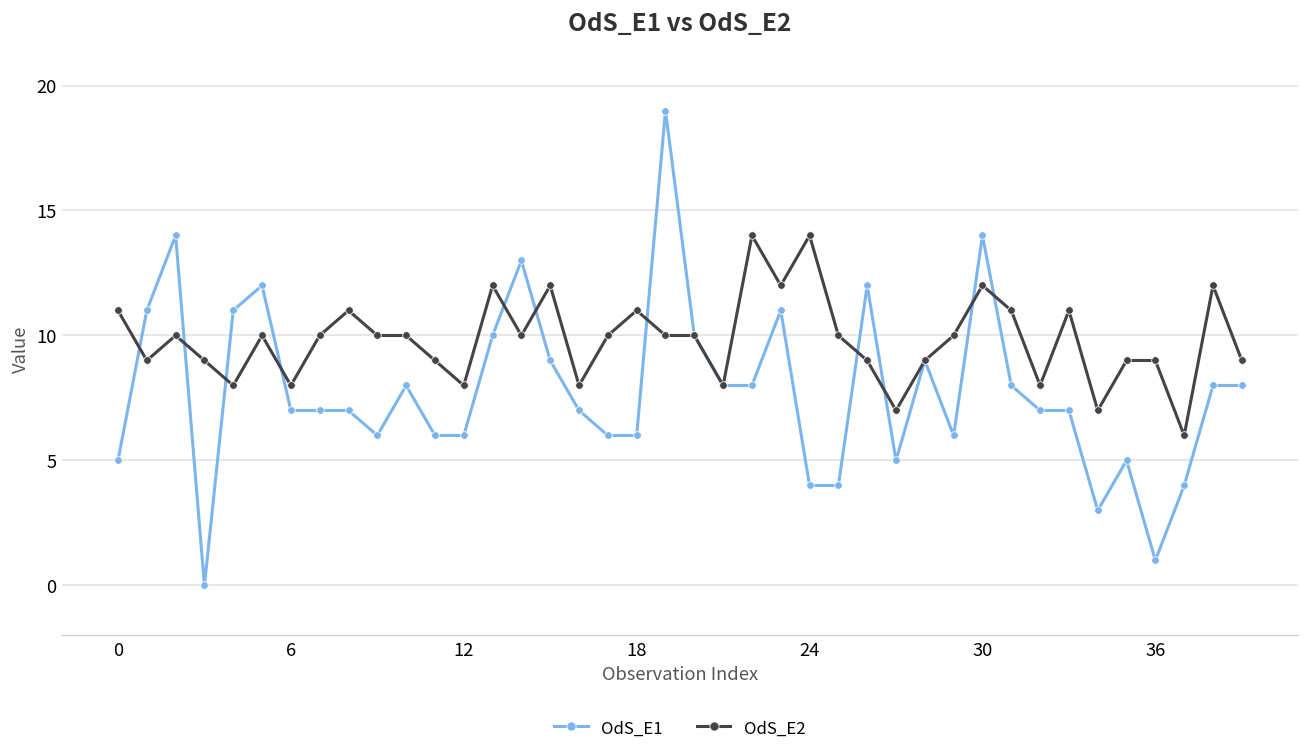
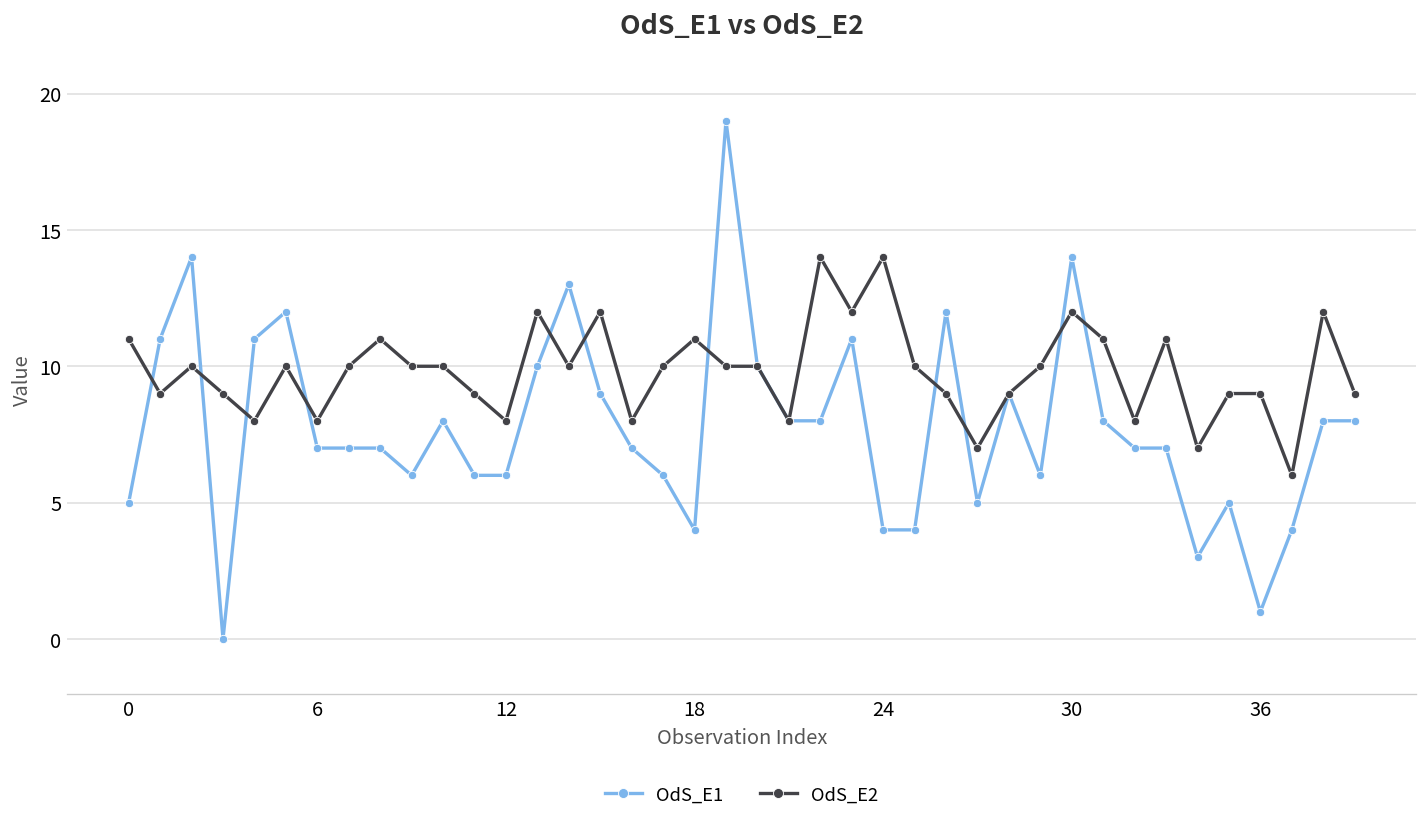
OdS_E1, 18: 6 -> 4
